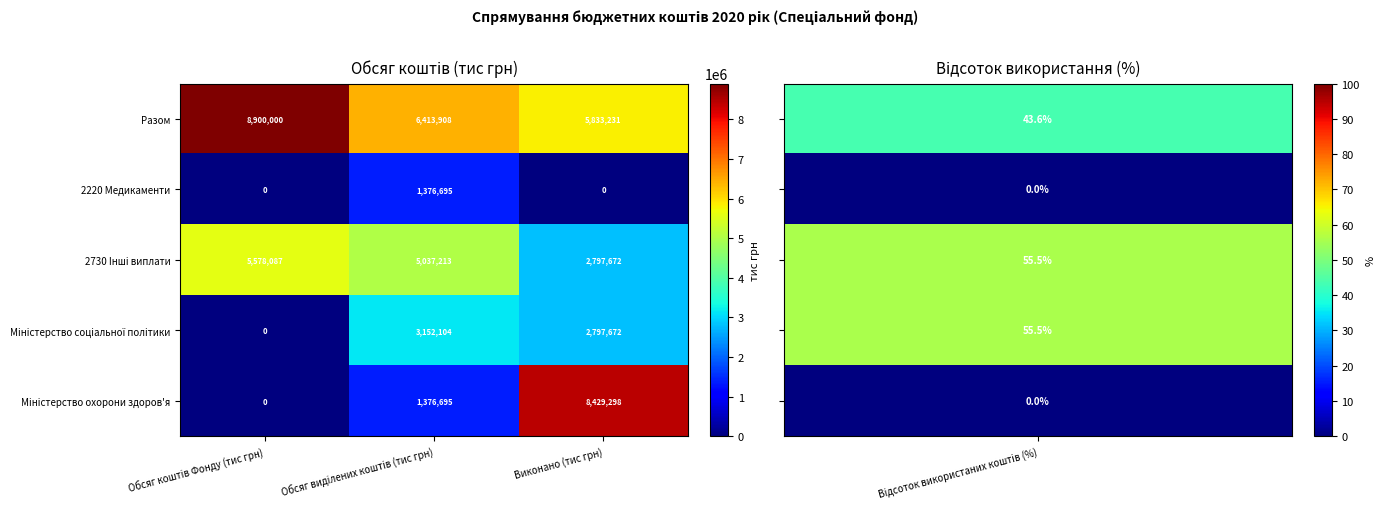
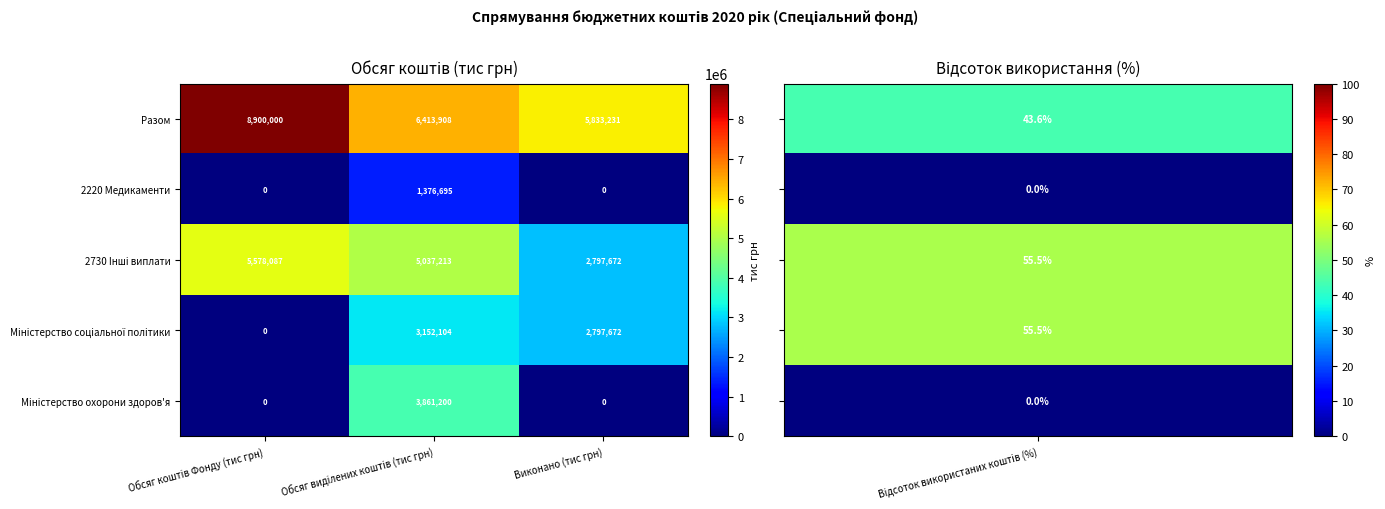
Обсяг коштів (тис грн), Міністерство охорони здоров'я, Обсяг виділених коштів (тис грн): 1,376,695 -> 3,861,200
Обсяг коштів (тис грн), Міністерство охорони здоров'я, Виконано (тис грн): 8,429,298 -> 0
